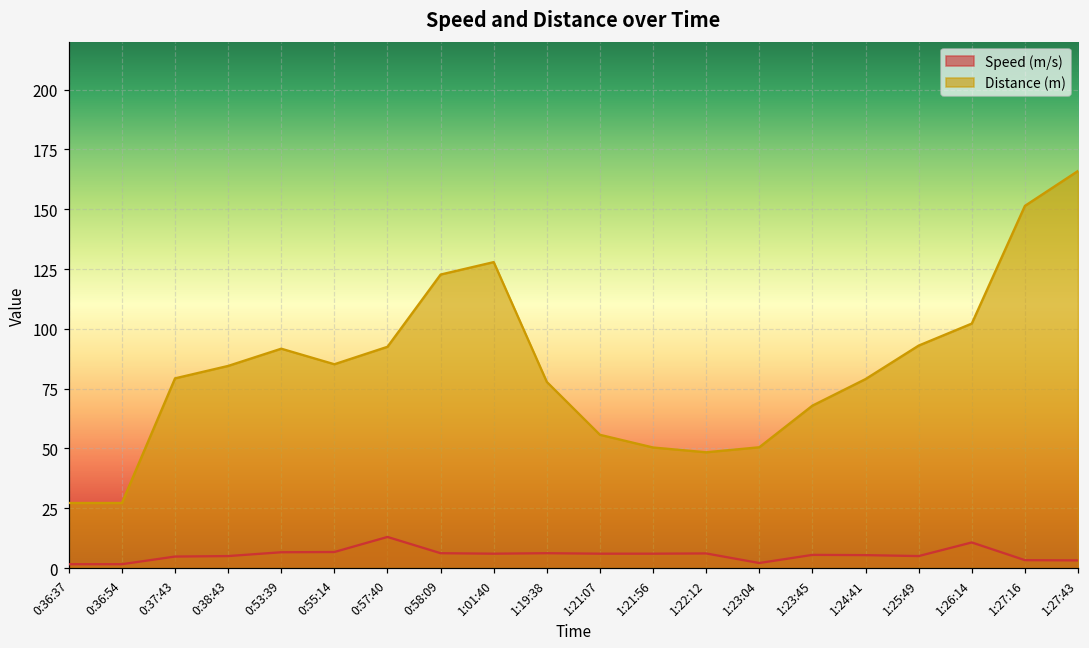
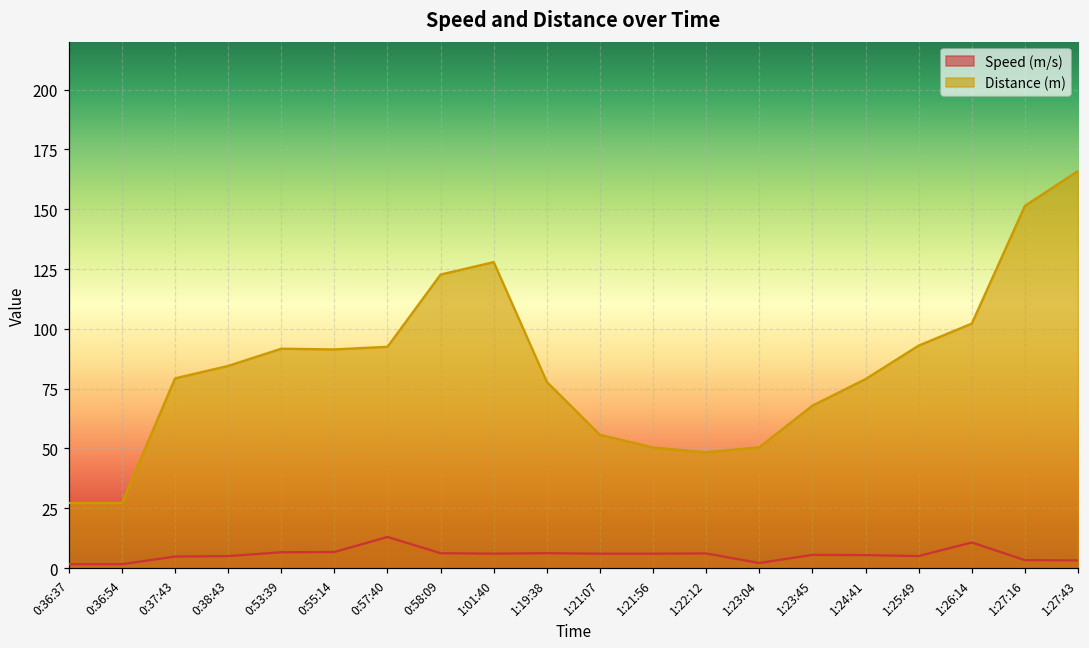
Distance (m), 0:55:14: 85 -> 91
